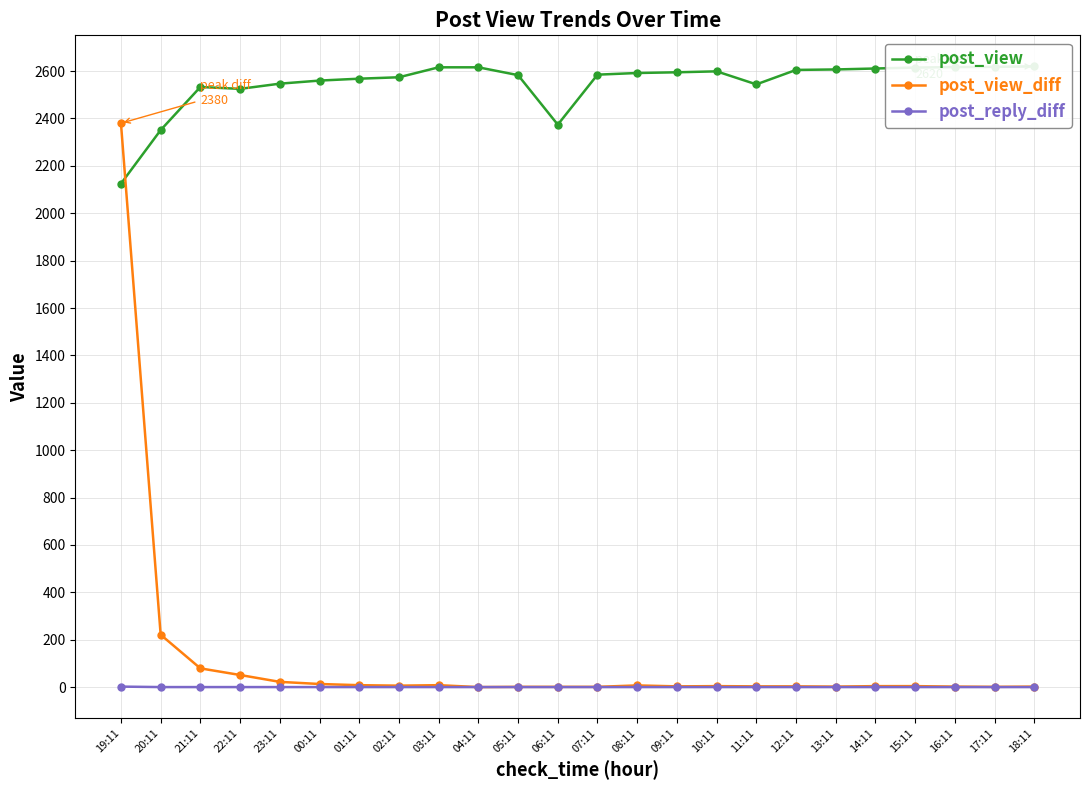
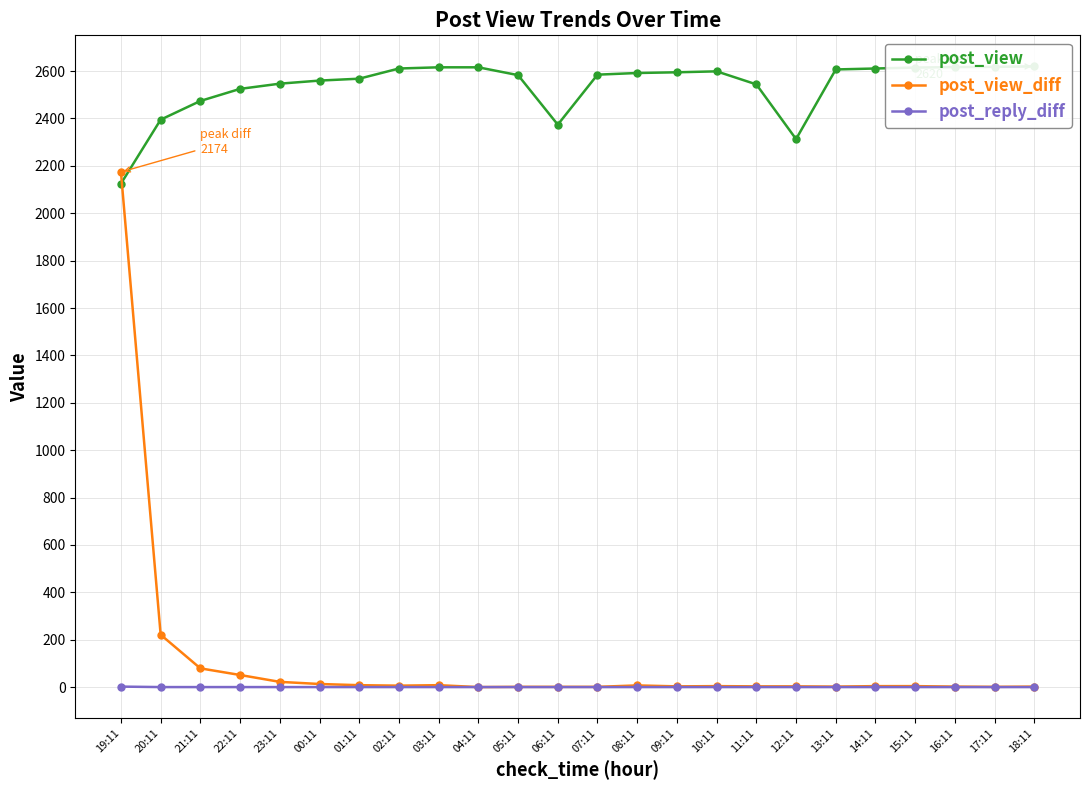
post_view_diff, 19:11: 2380 -> 2174
post_view, 20:11: 2350 -> 2400
post_view, 21:11: 2530 -> 2470
post_view, 02:11: 2570 -> 2610
post_view, 12:11: 2610 -> 2310
